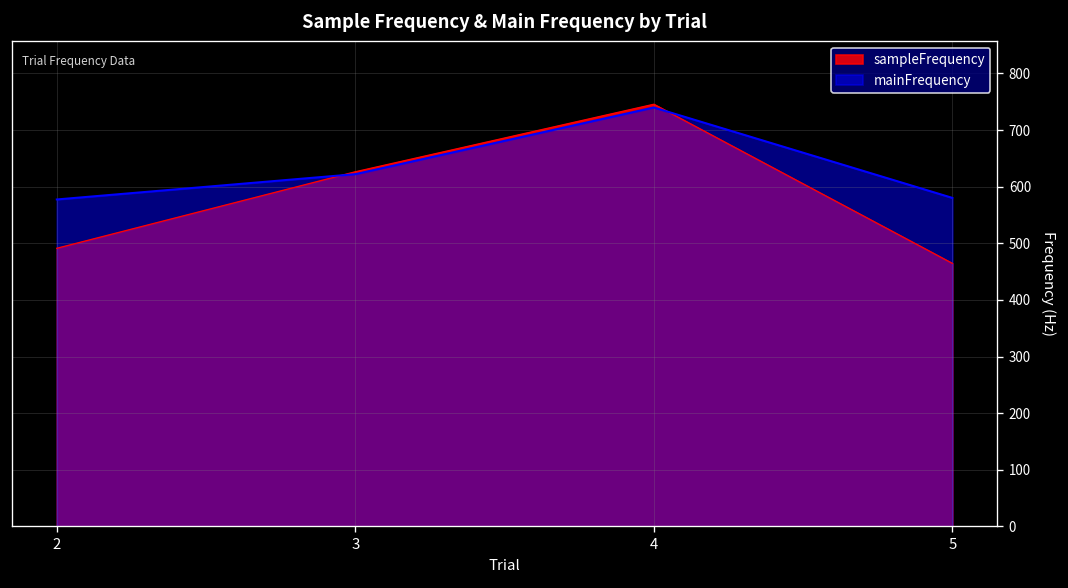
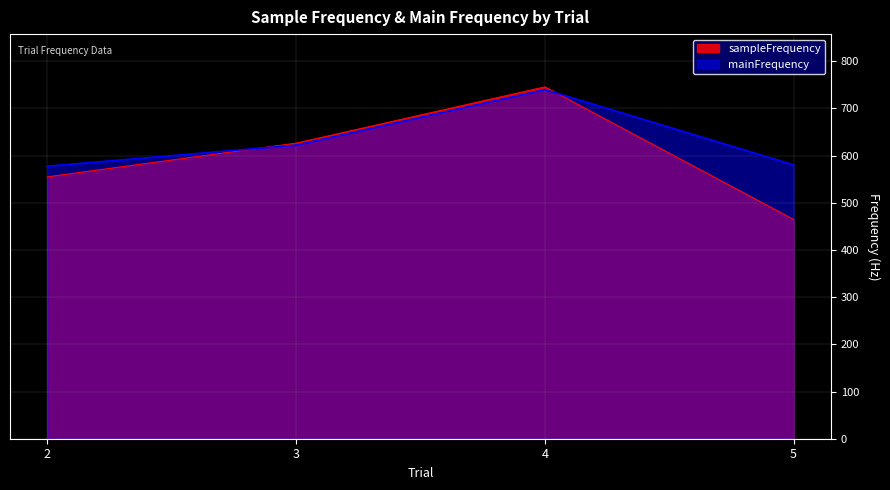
sampleFrequency, 2: 490 -> 550
